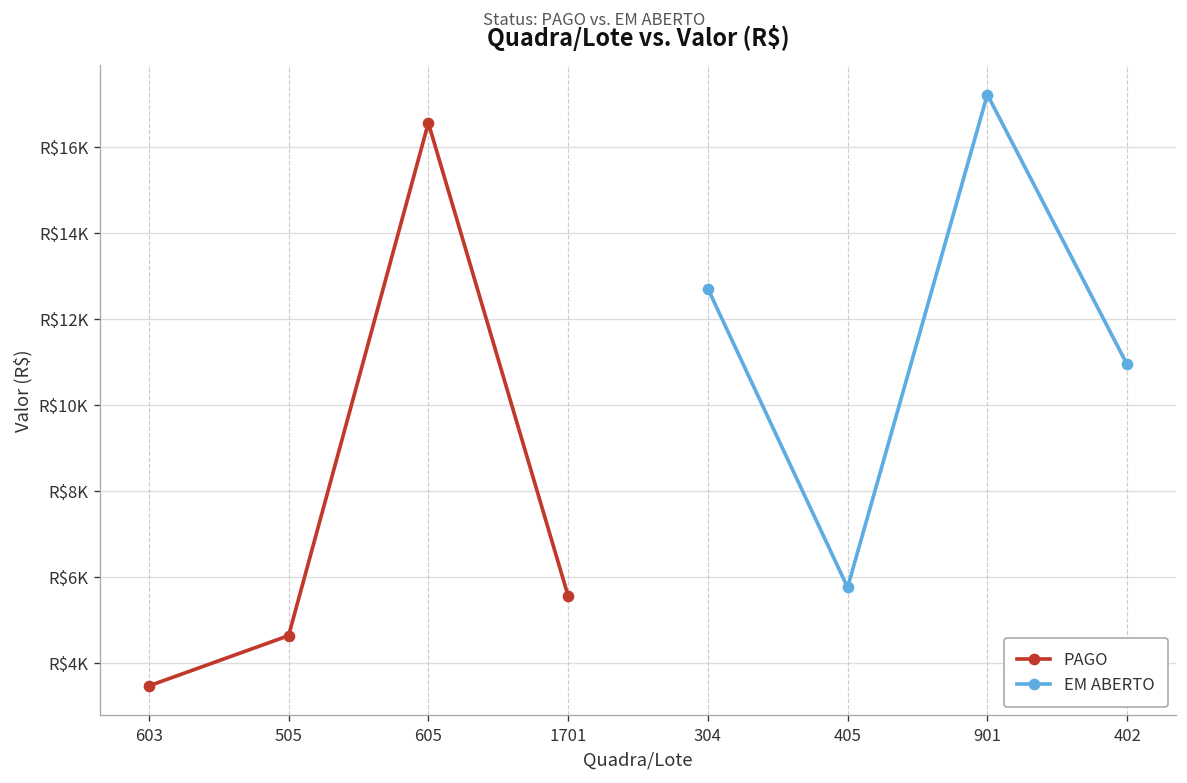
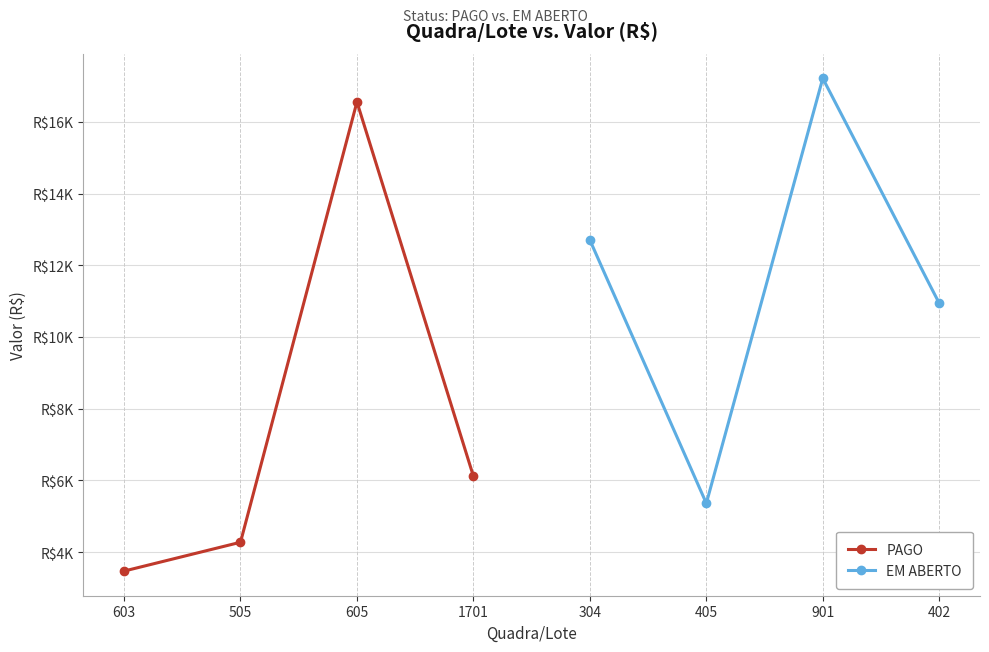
PAGO, 505: R$4600 -> R$4300
PAGO, 1701: R$5600 -> R$6100
EM ABERTO, 405: R$5800 -> R$5400
